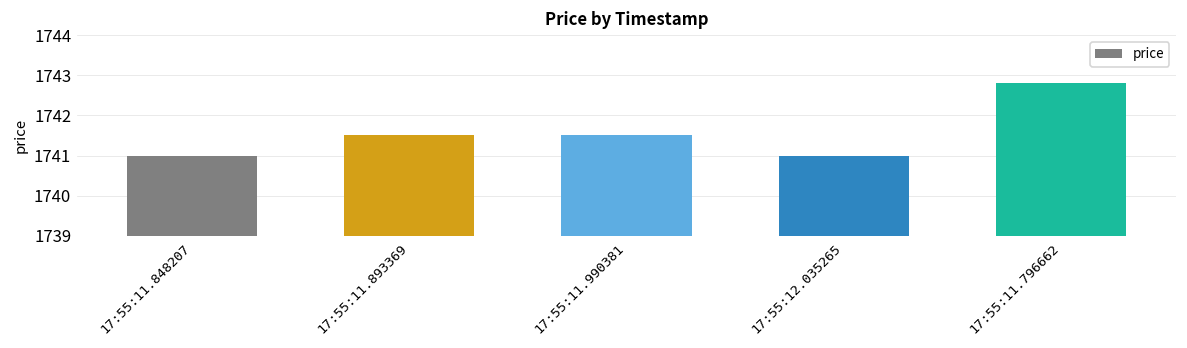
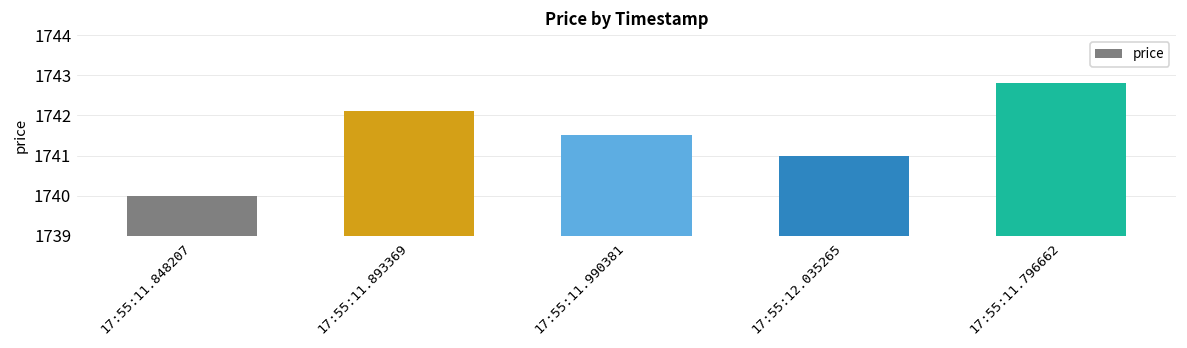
17:55:11.848207: 1741 -> 1740
17:55:11.893369: 1741.5 -> 1742.1
